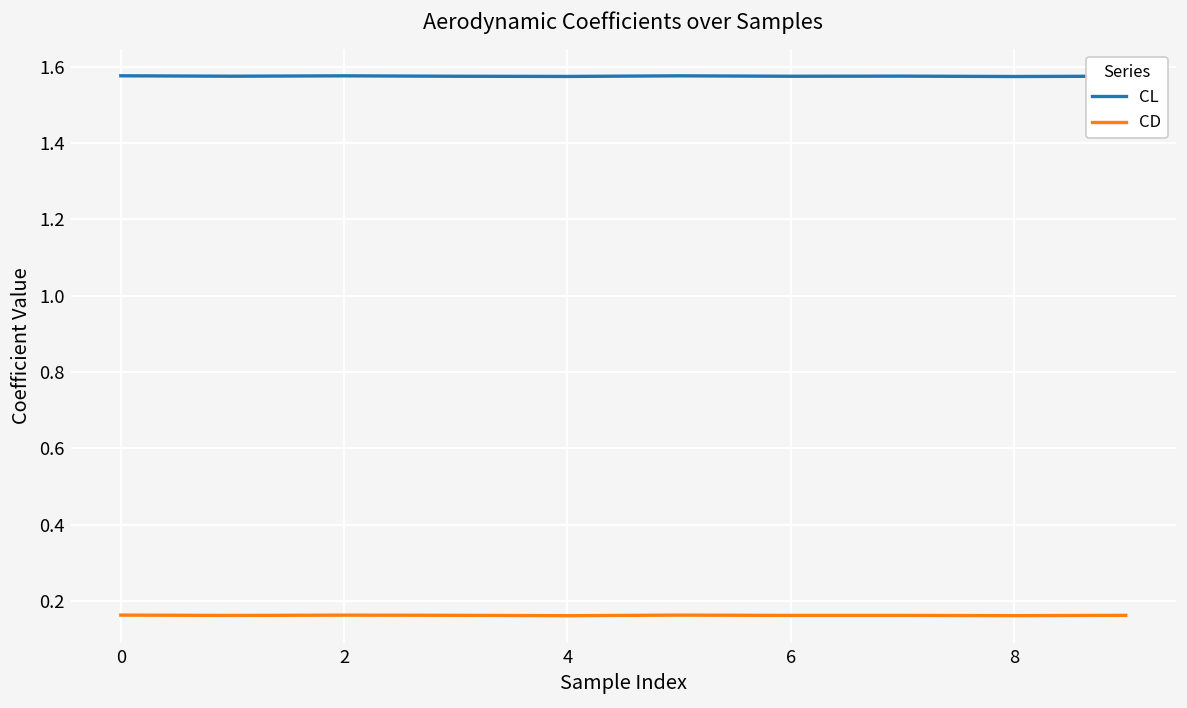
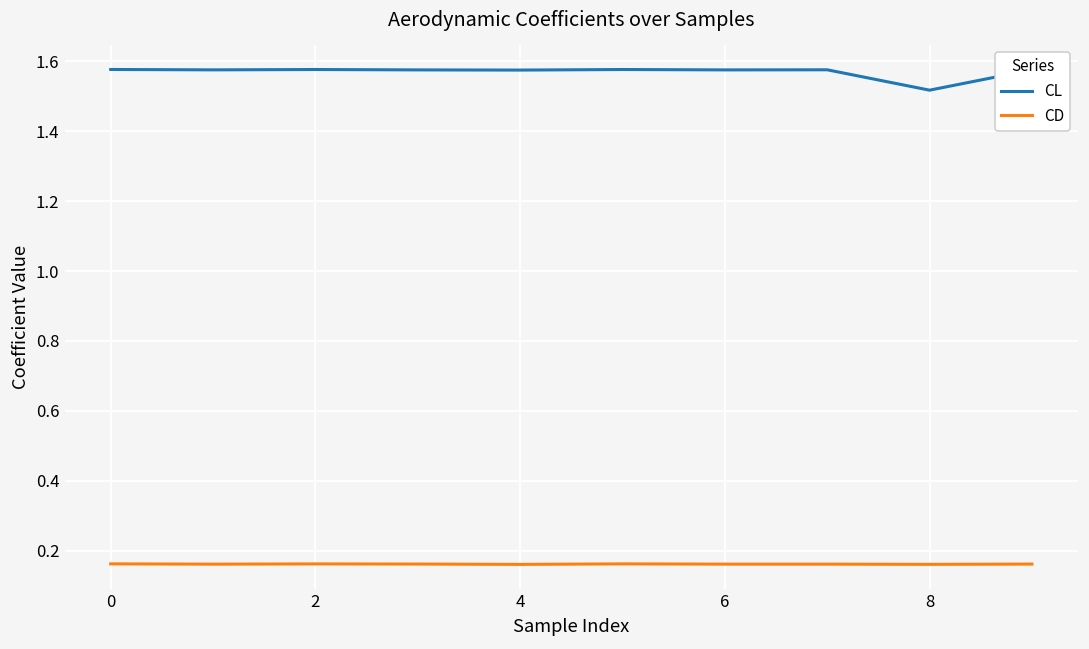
CL, 8: 1.57 -> 1.52
